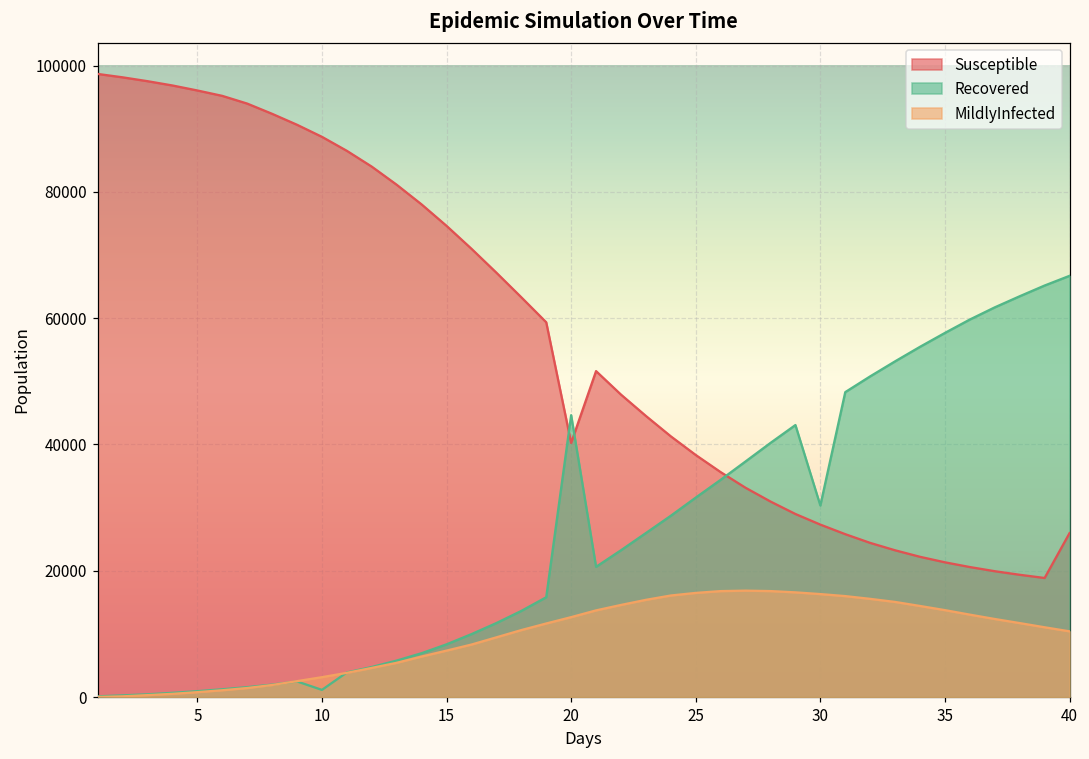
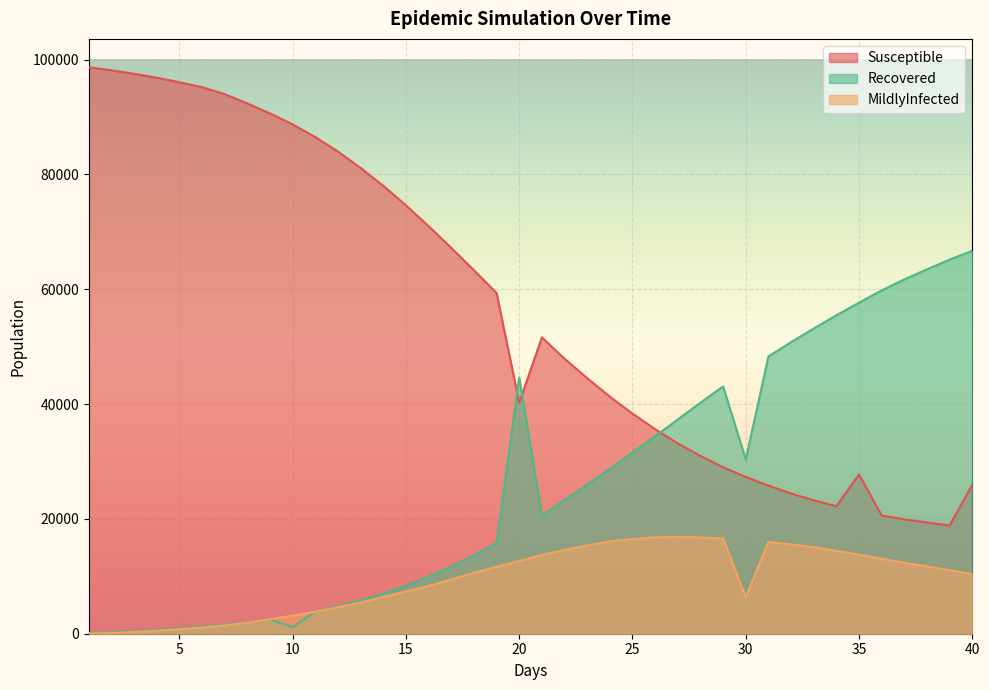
MildlyInfected, 30: 16000 -> 6000
Susceptible, 35: 21000 -> 28000
